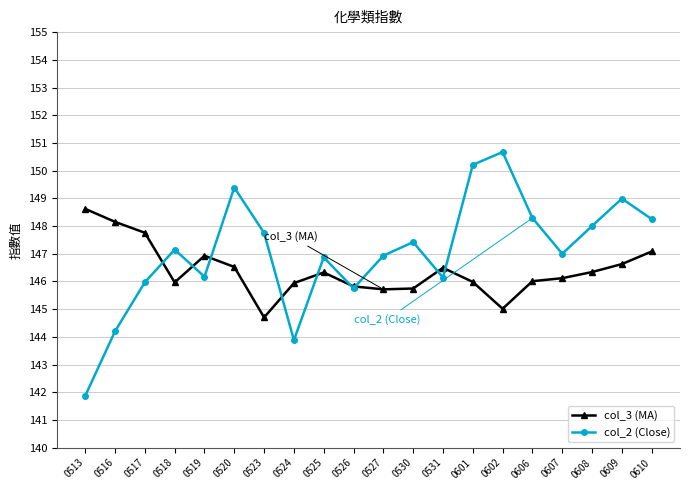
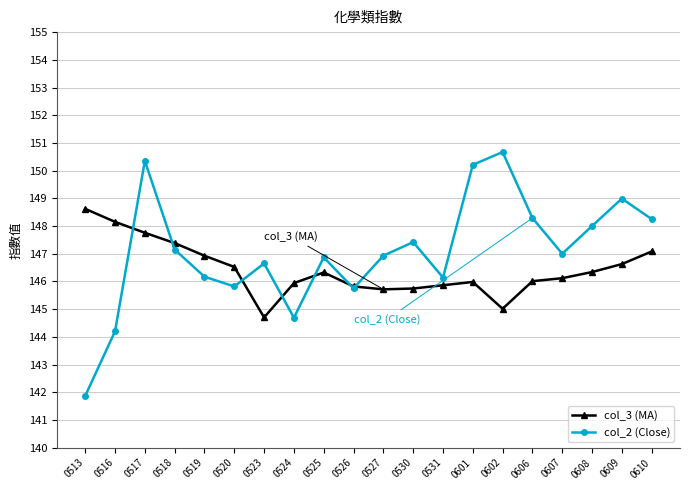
col_2 (Close), 0517: 146.0 -> 150.4
col_3 (MA), 0518: 146.0 -> 147.4
col_2 (Close), 0520: 149.4 -> 145.8
col_2 (Close), 0523: 147.8 -> 146.7
col_2 (Close), 0524: 143.9 -> 144.7
col_3 (MA), 0531: 146.5 -> 145.9
